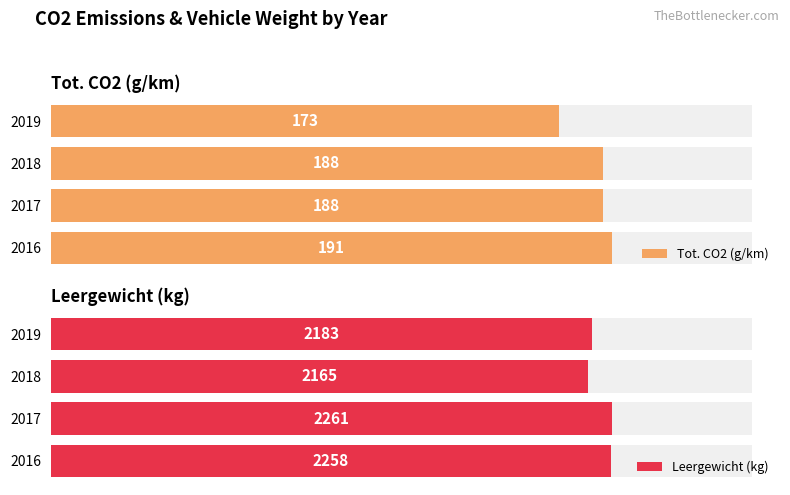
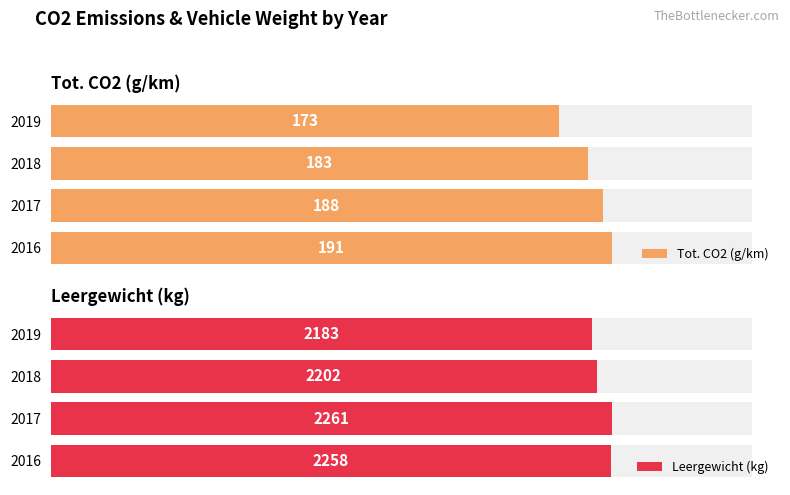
Tot. CO2 (g/km), Tot. CO2 (g/km), 2018: 188 -> 183
Leergewicht (kg), Leergewicht (kg), 2018: 2165 -> 2202
